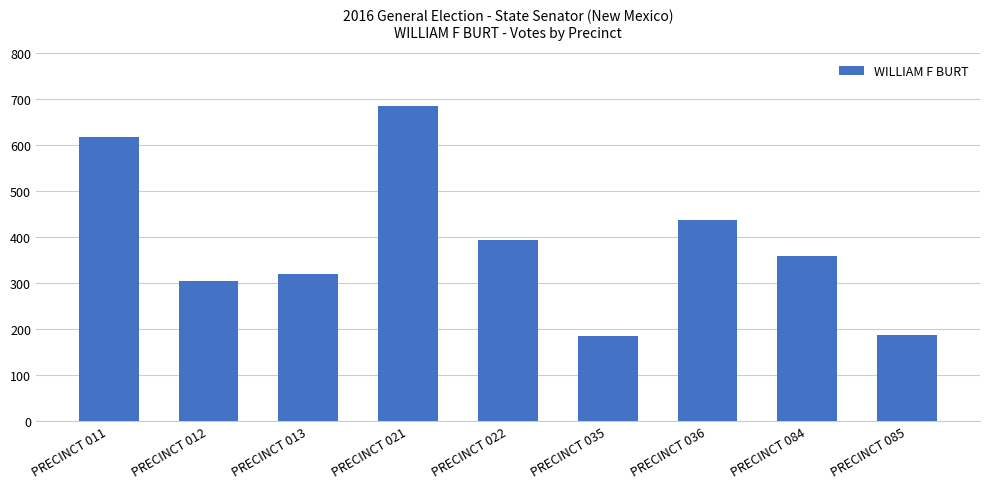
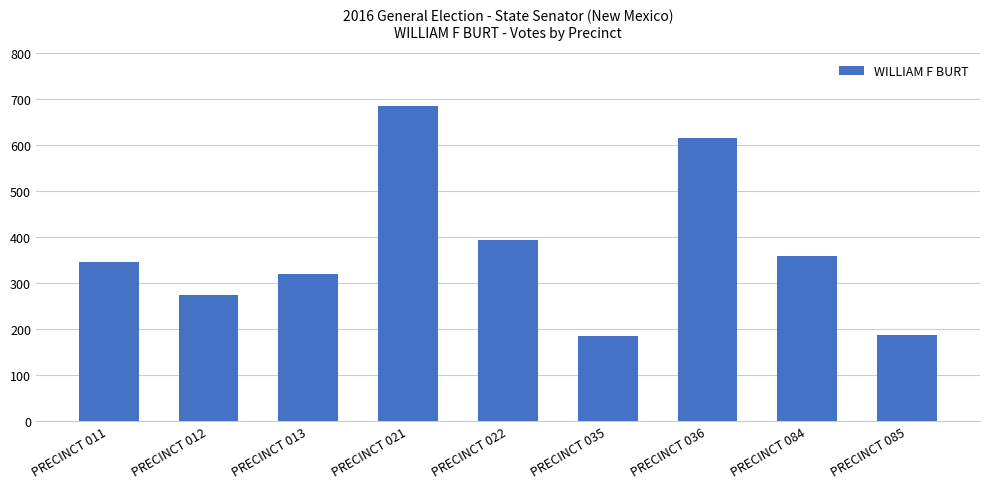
PRECINCT 011: 620 -> 350
PRECINCT 012: 310 -> 280
PRECINCT 036: 440 -> 620
